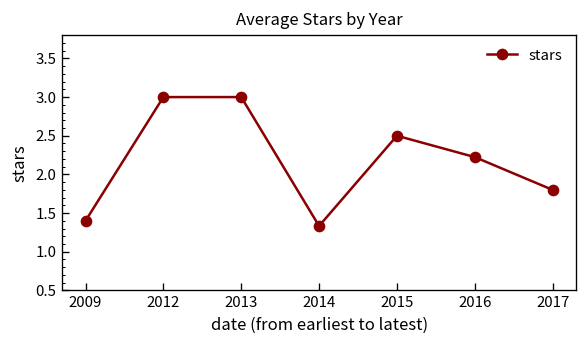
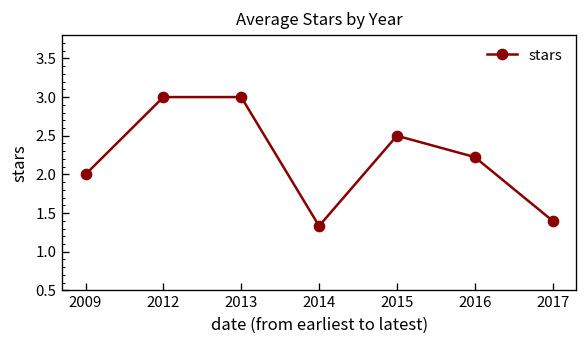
2009: 1.4 -> 2.0
2017: 1.8 -> 1.4
